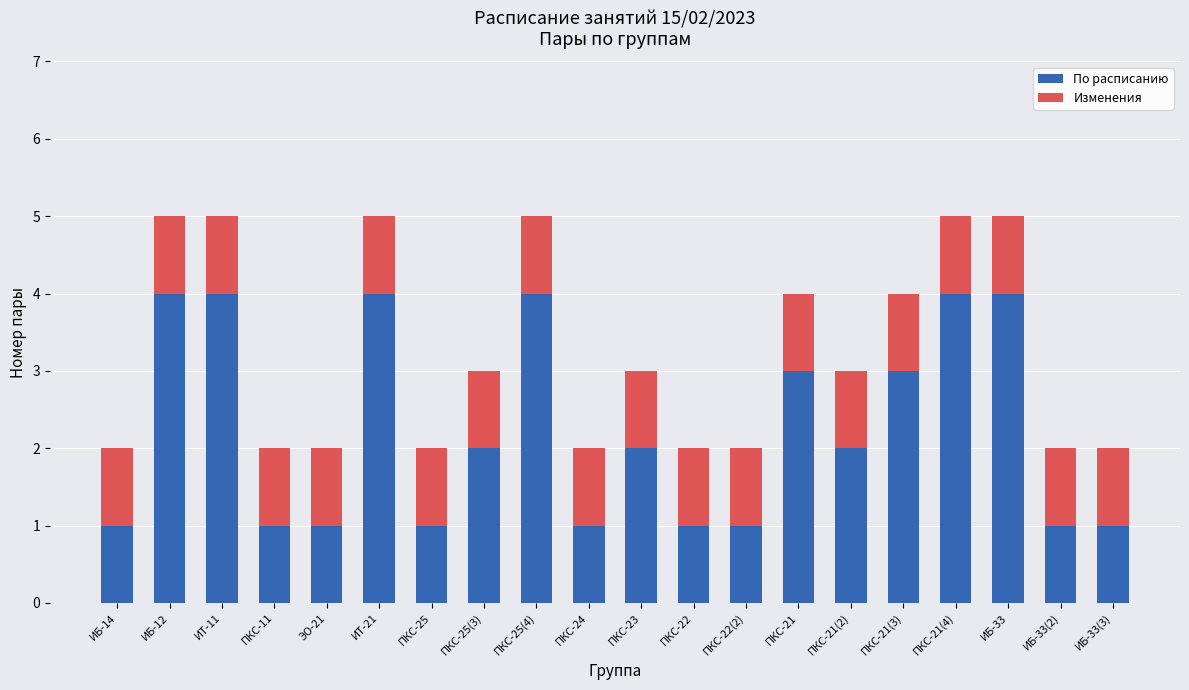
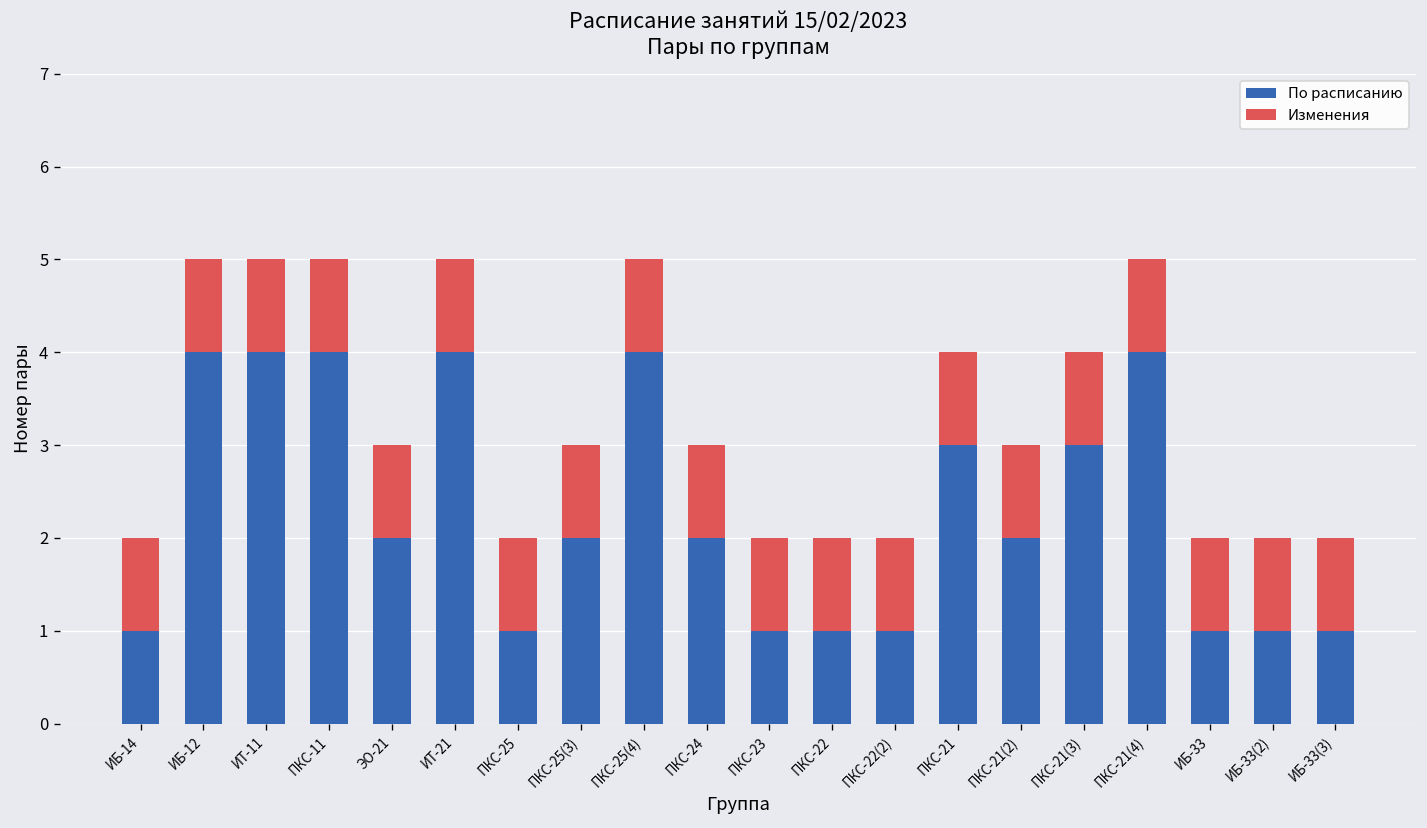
По расписанию, ПКС-11: 1 -> 4
По расписанию, ЭО-21: 1 -> 2
По расписанию, ПКС-24: 1 -> 2
По расписанию, ПКС-23: 2 -> 1
По расписанию, ИБ-33: 4 -> 1
